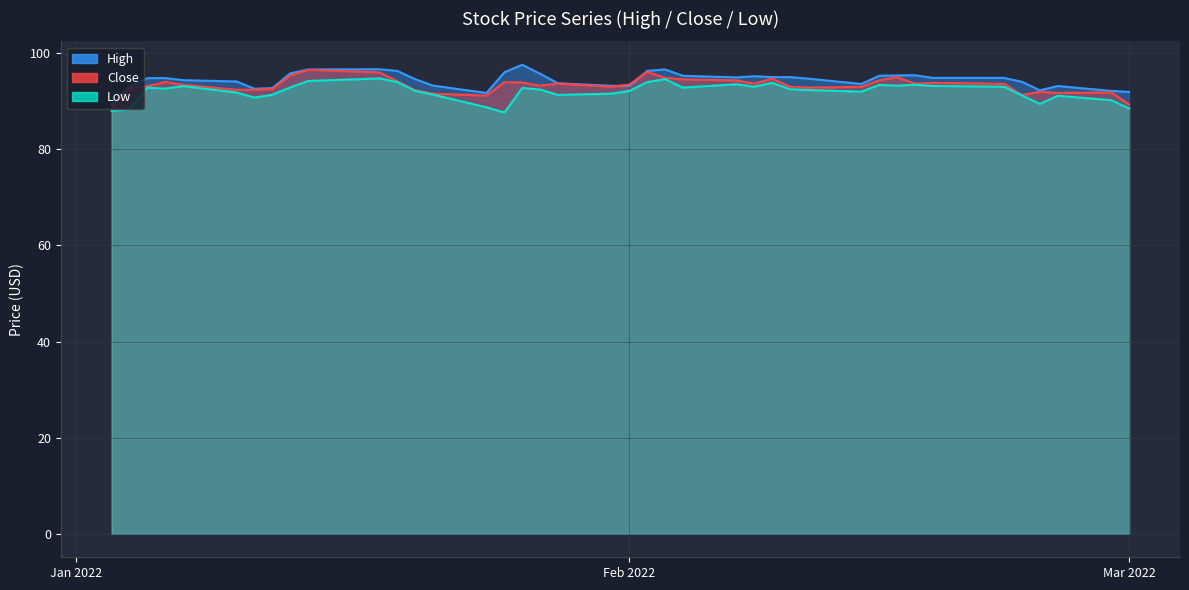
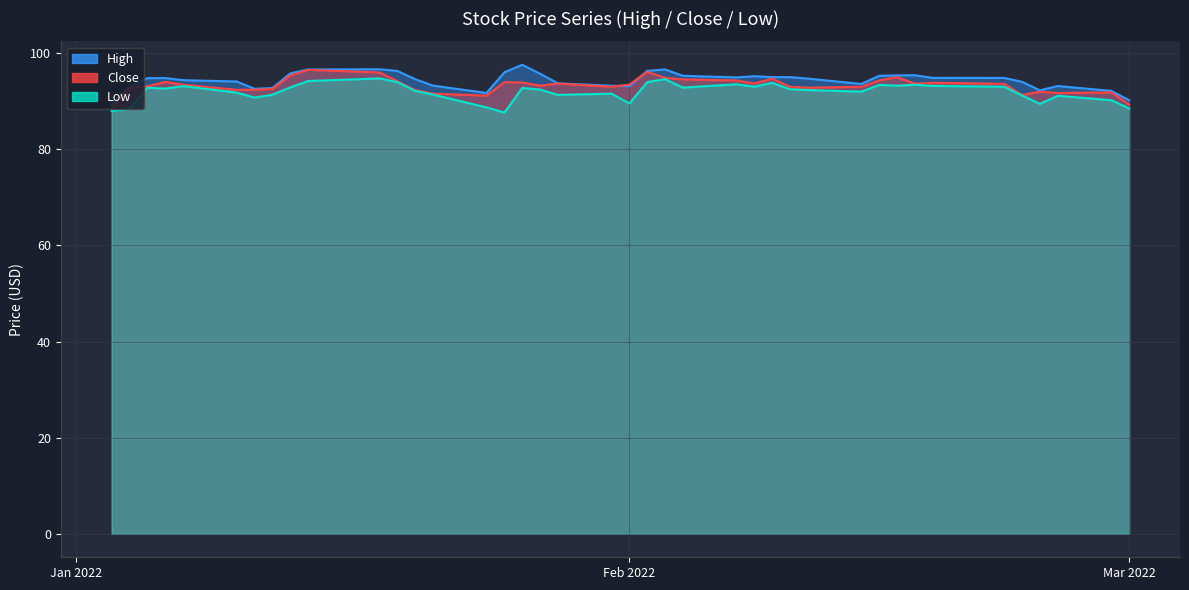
Low, Feb 2022: 92 -> 90
High, Mar 2022: 92 -> 90
